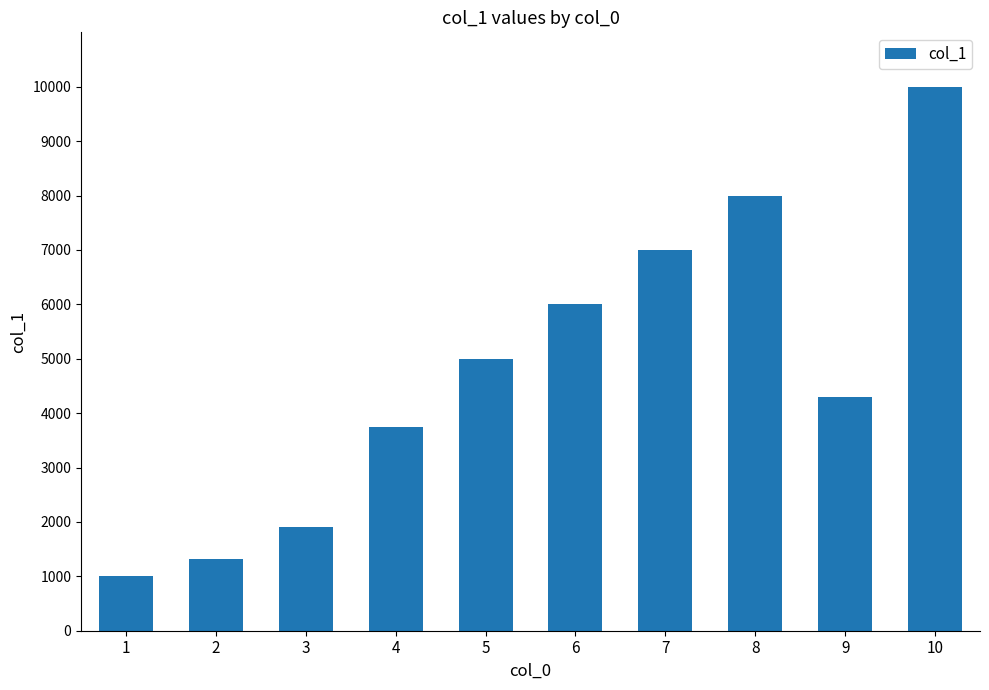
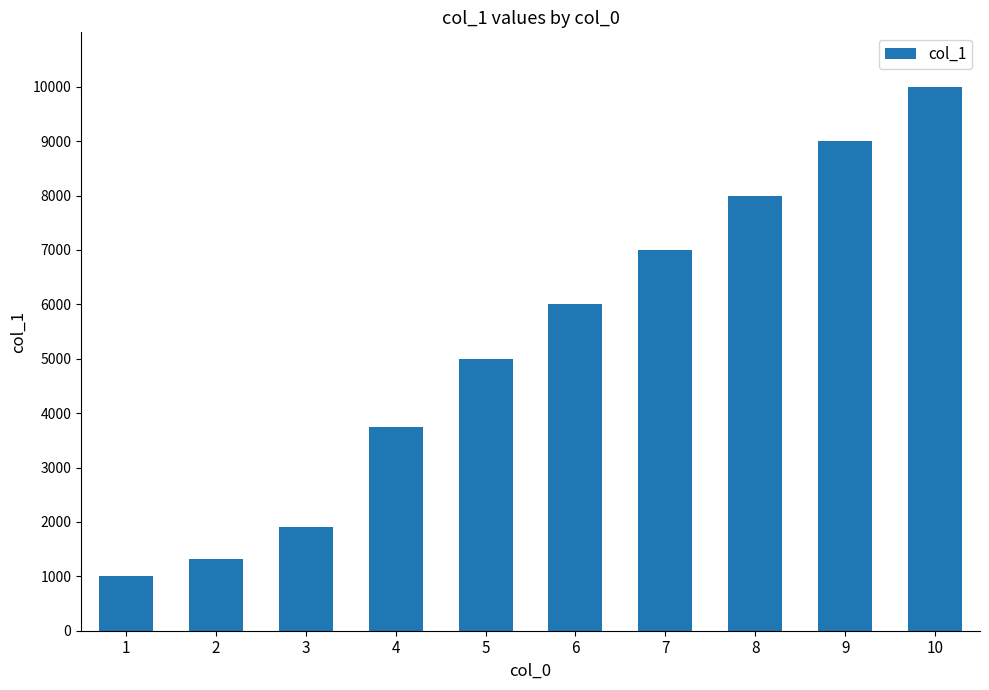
9: 4300 -> 9000
